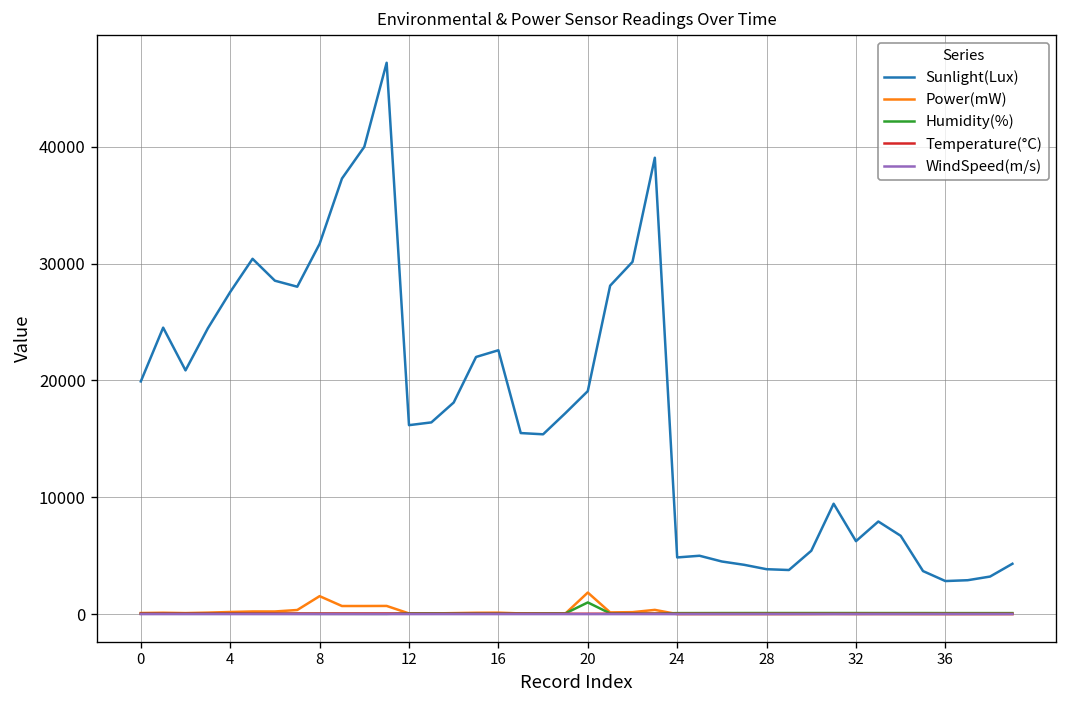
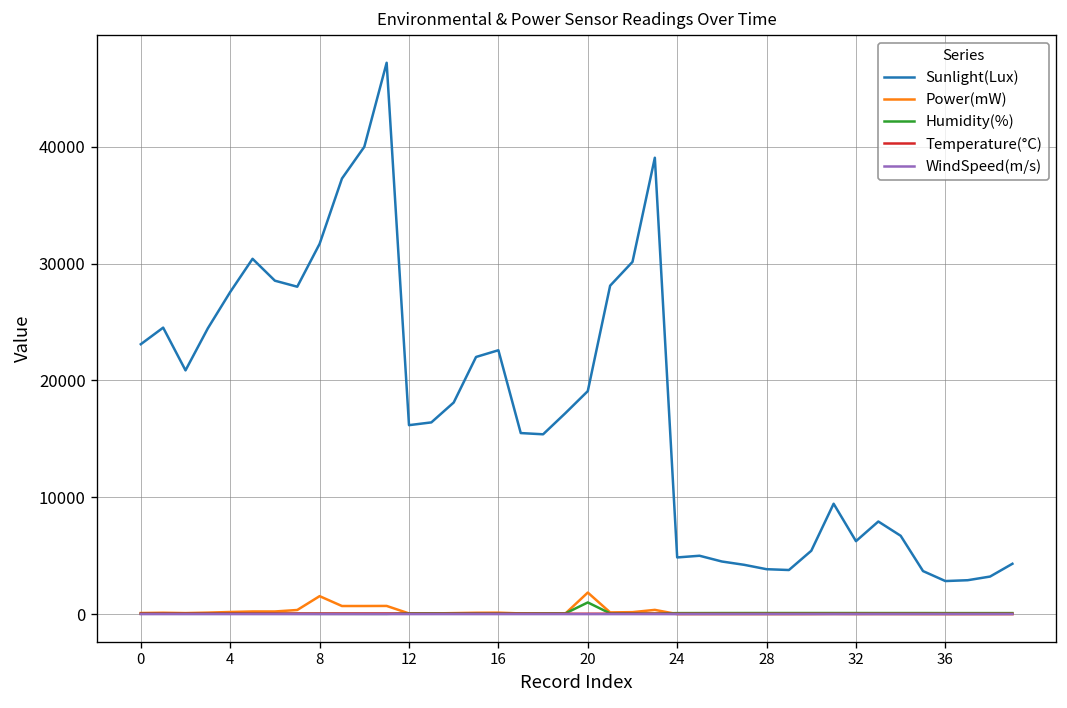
Sunlight(Lux), 0: 20000 -> 23000
